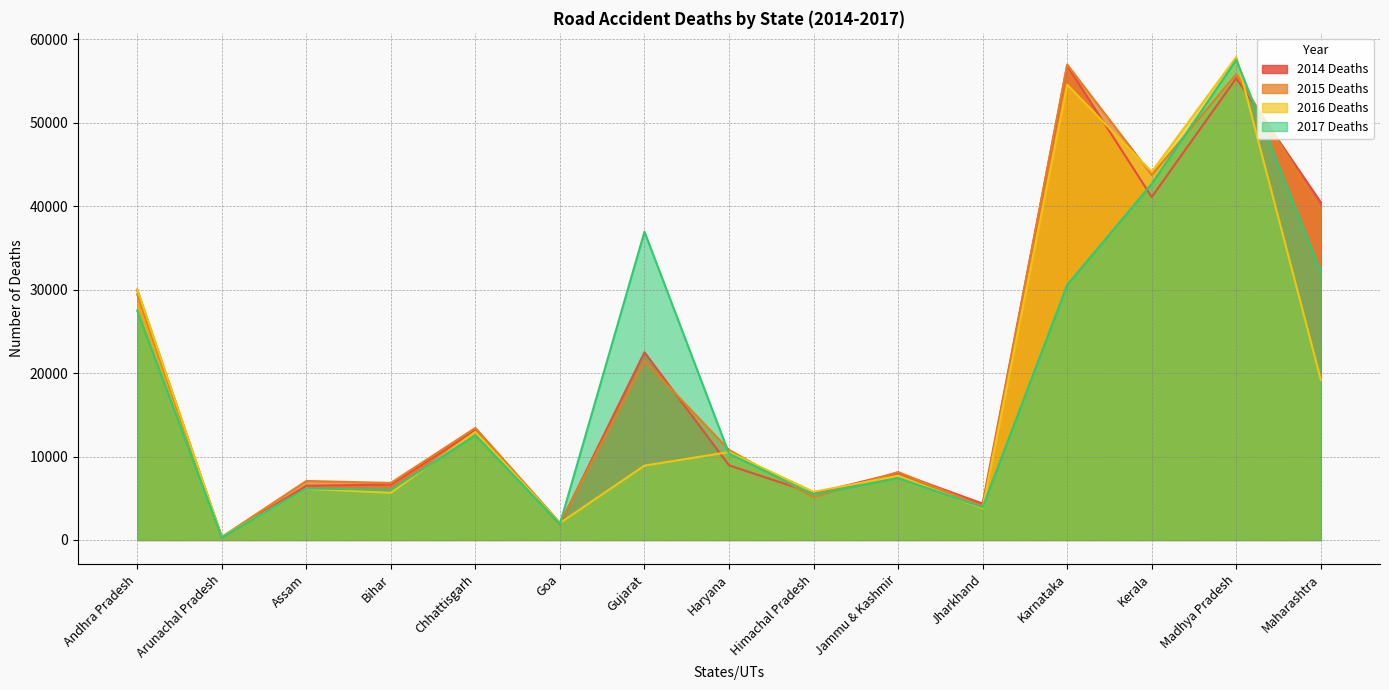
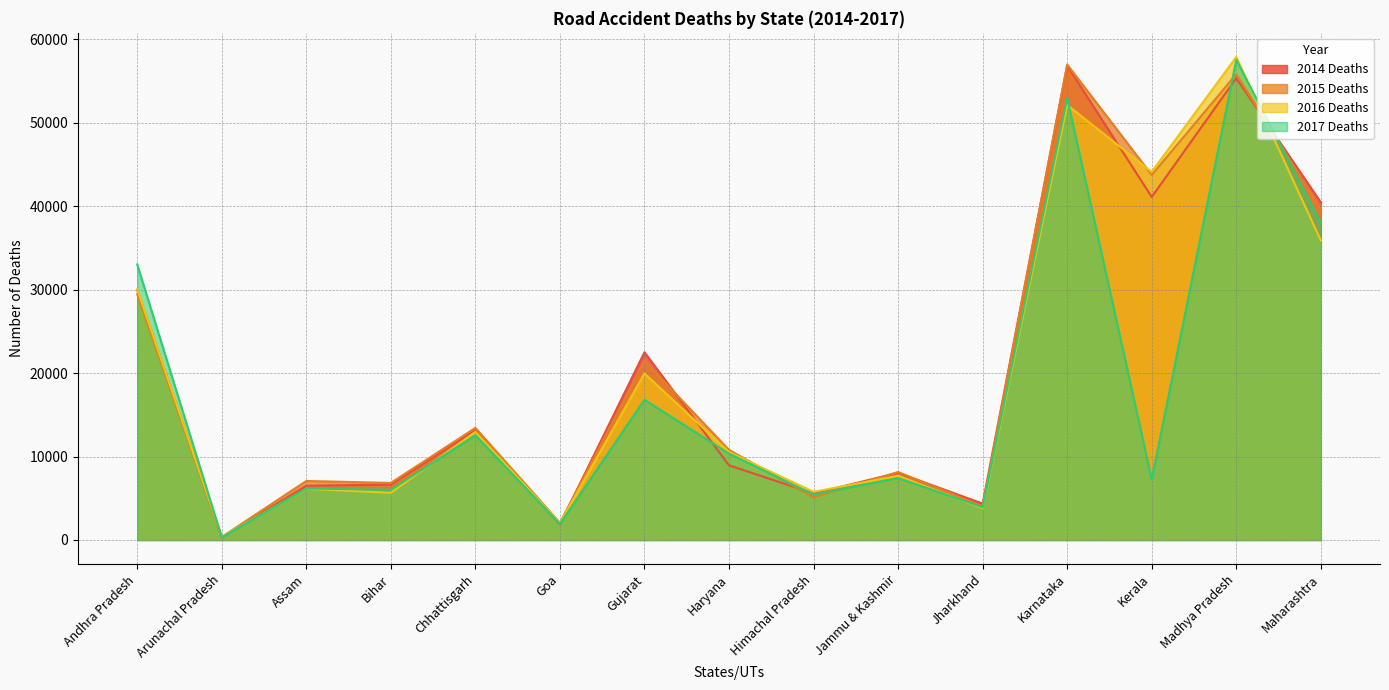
2017 Deaths, Andhra Pradesh: 27000 -> 33000
2016 Deaths, Gujarat: 9000 -> 20000
2017 Deaths, Gujarat: 37000 -> 17000
2016 Deaths, Karnataka: 55000 -> 52000
2017 Deaths, Karnataka: 31000 -> 53000
2017 Deaths, Kerala: 43000 -> 7000
2016 Deaths, Maharashtra: 19000 -> 36000
2017 Deaths, Maharashtra: 32000 -> 38000
